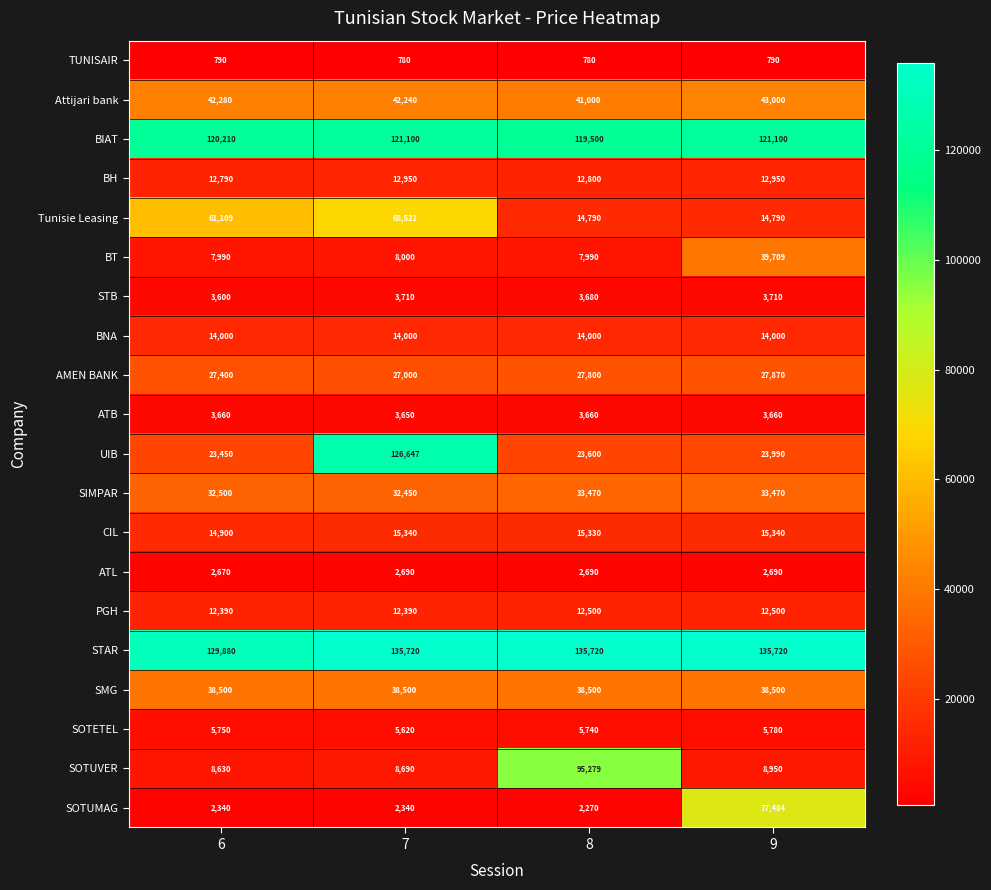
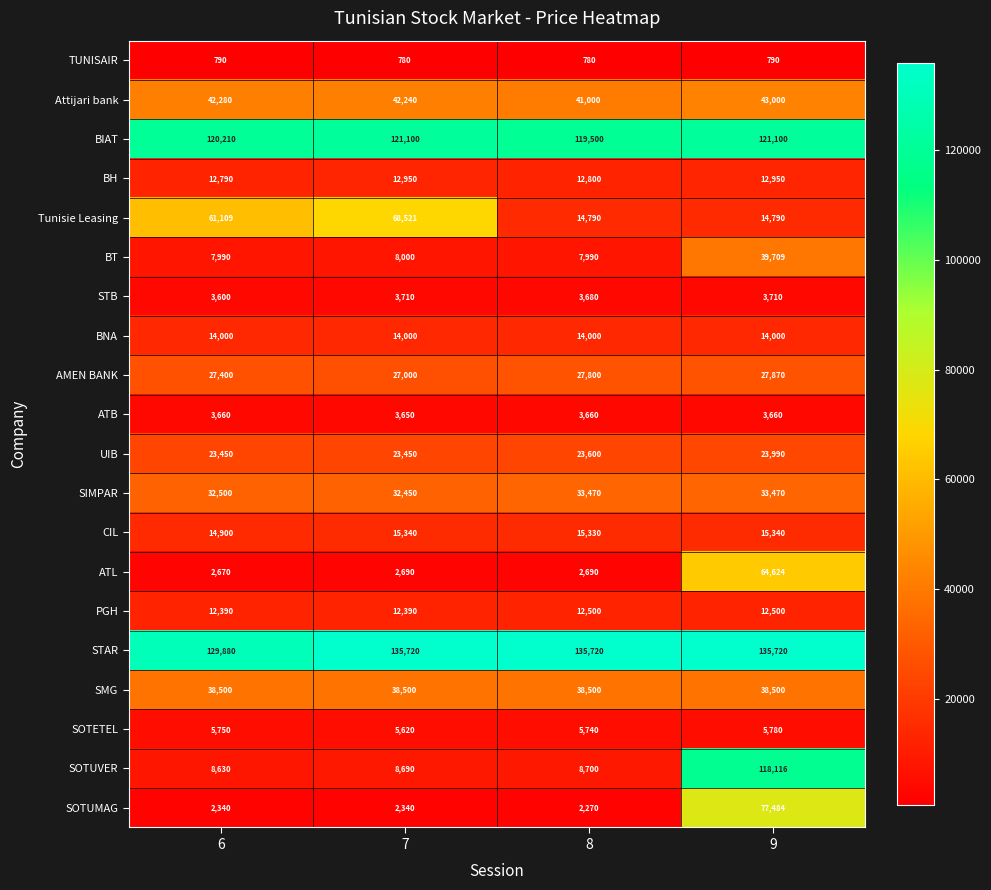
UIB, 7: 126,647 -> 23,450
ATL, 9: 2,690 -> 64,624
SOTUVER, 8: 95,279 -> 8,700
SOTUVER, 9: 8,950 -> 118,116
